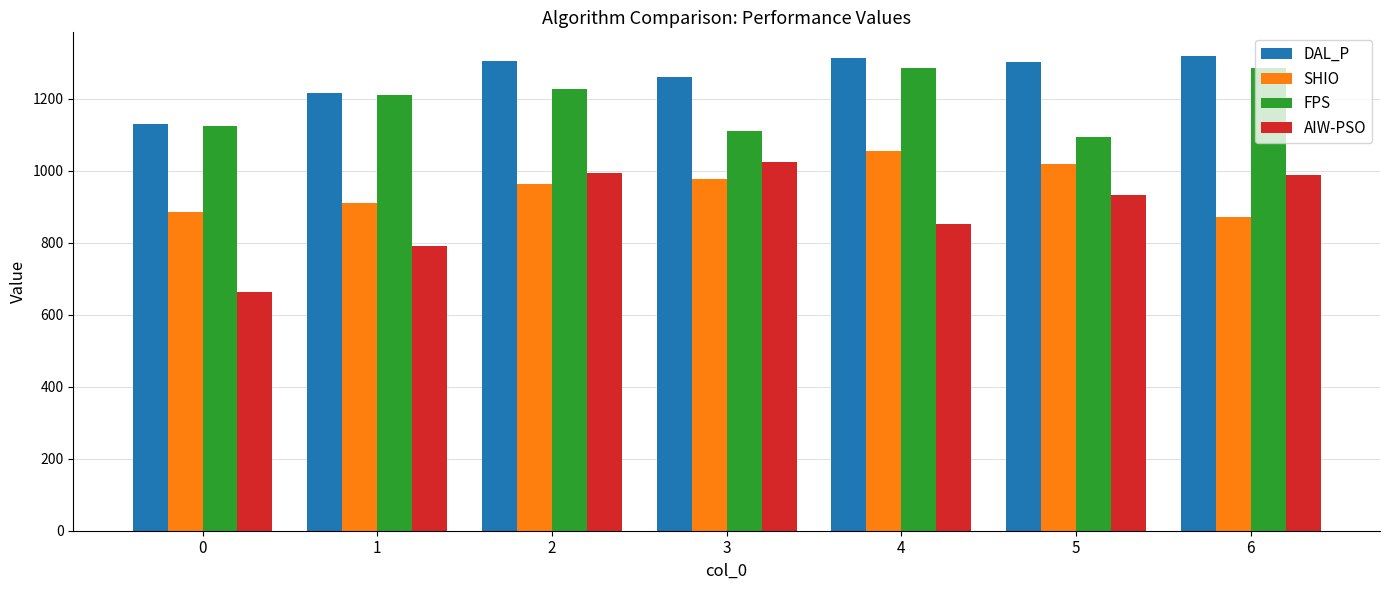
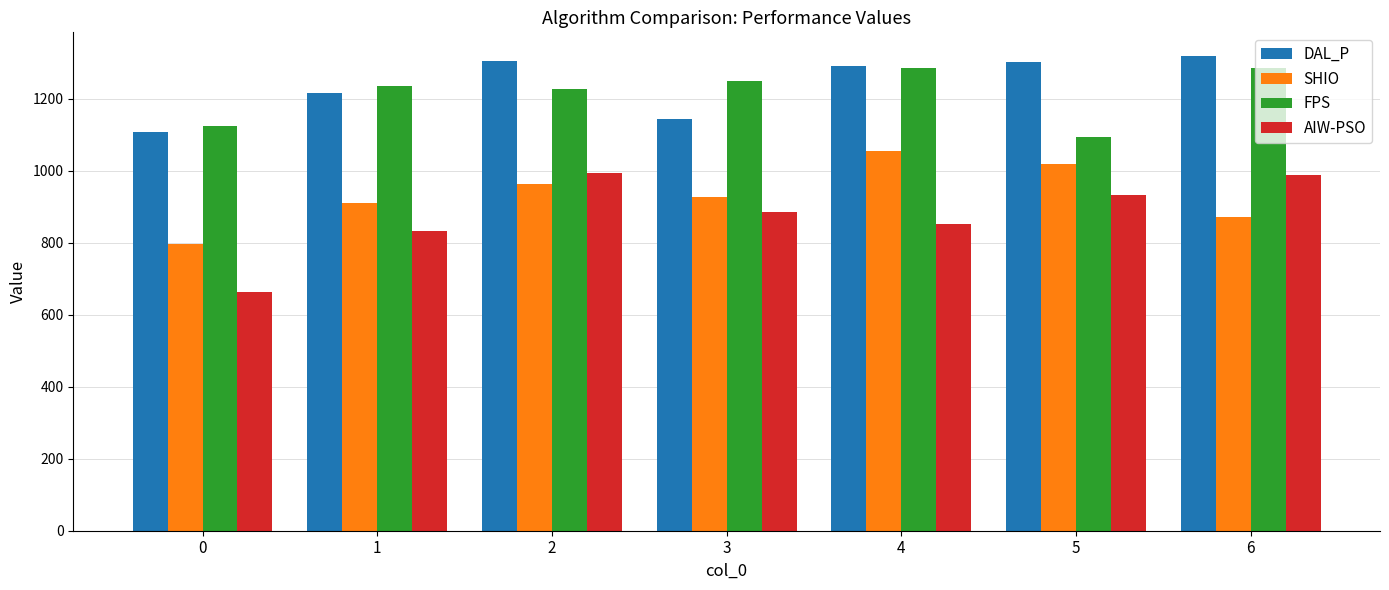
DAL_P, 0: 1130 -> 1110
SHIO, 0: 890 -> 800
FPS, 1: 1210 -> 1240
AIW-PSO, 1: 790 -> 830
DAL_P, 3: 1260 -> 1140
SHIO, 3: 980 -> 930
FPS, 3: 1110 -> 1250
AIW-PSO, 3: 1020 -> 890
DAL_P, 4: 1310 -> 1290
